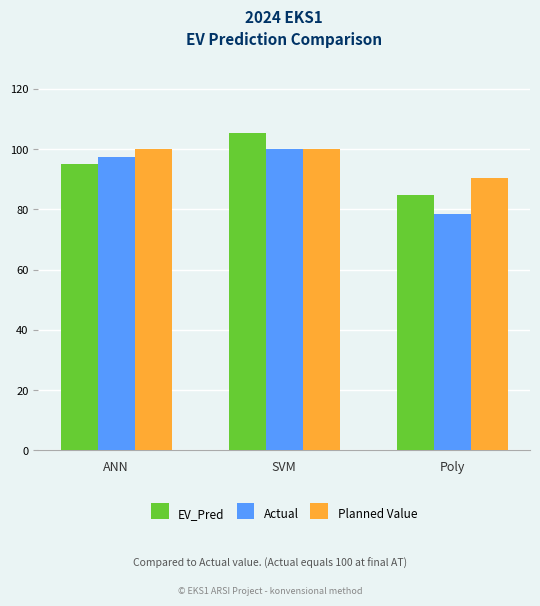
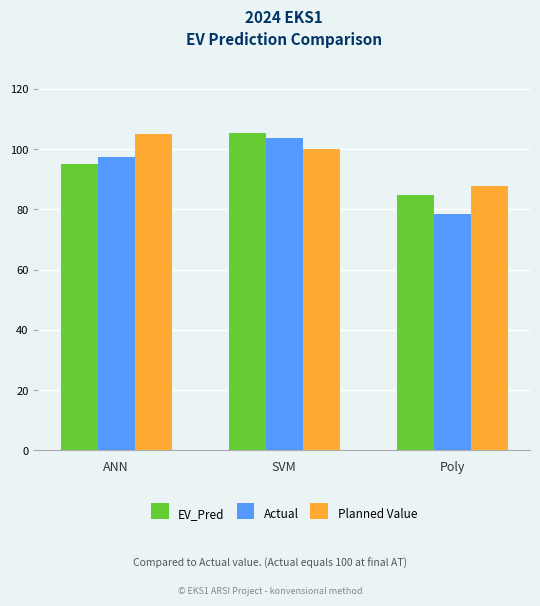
Planned Value, ANN: 100 -> 105
Actual, SVM: 100 -> 104
Planned Value, Poly: 90 -> 88
